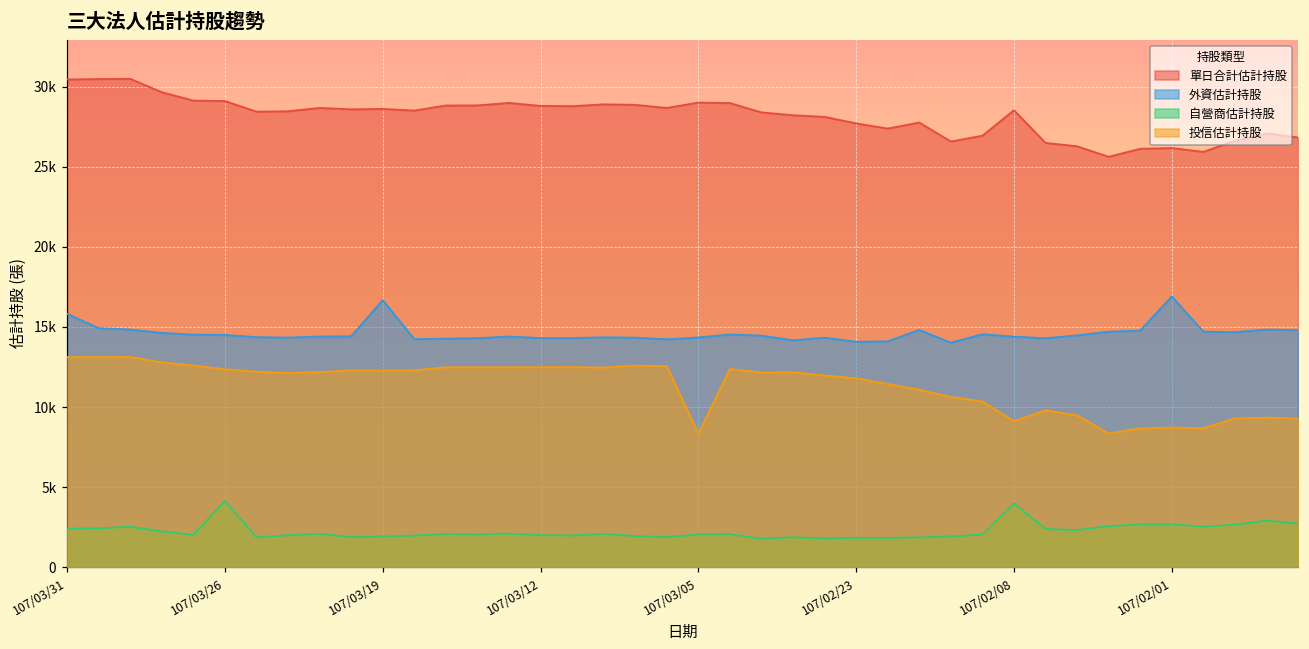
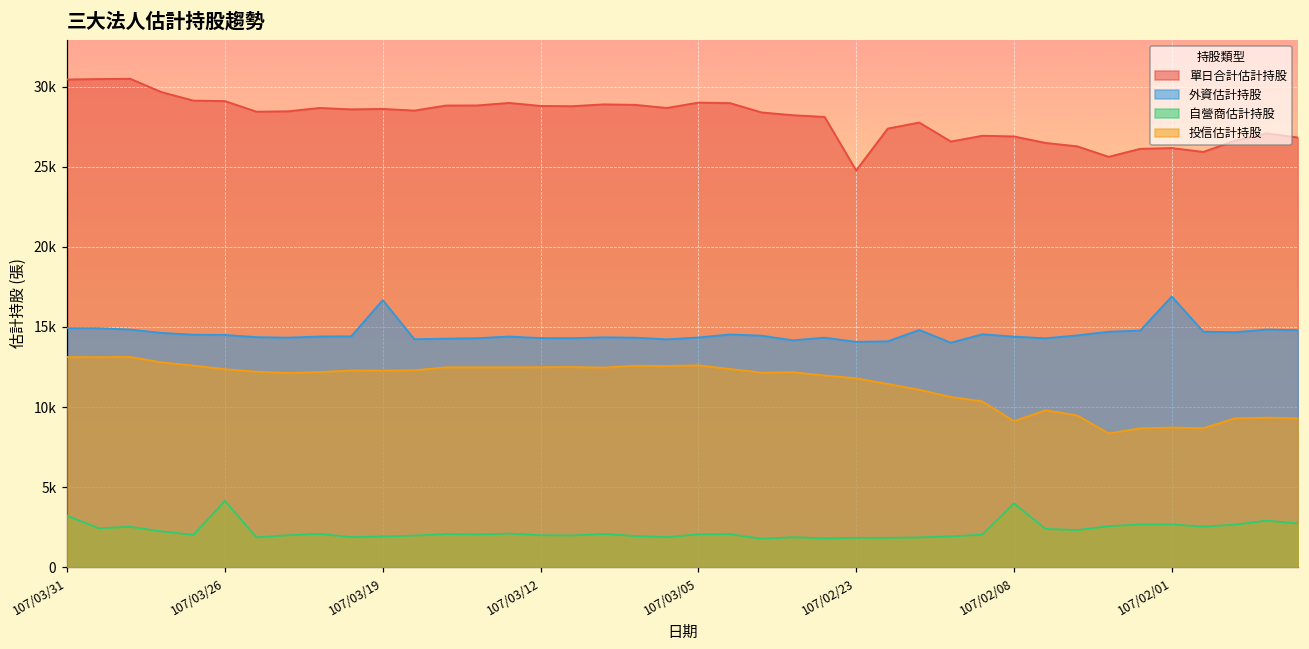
外資估計持股, 107/03/31: 15800 -> 14900
自營商估計持股, 107/03/31: 2400 -> 3200
投信估計持股, 107/03/05: 8300 -> 12600
單日合計估計持股, 107/02/23: 27700 -> 24800
單日合計估計持股, 107/02/08: 28500 -> 26900
